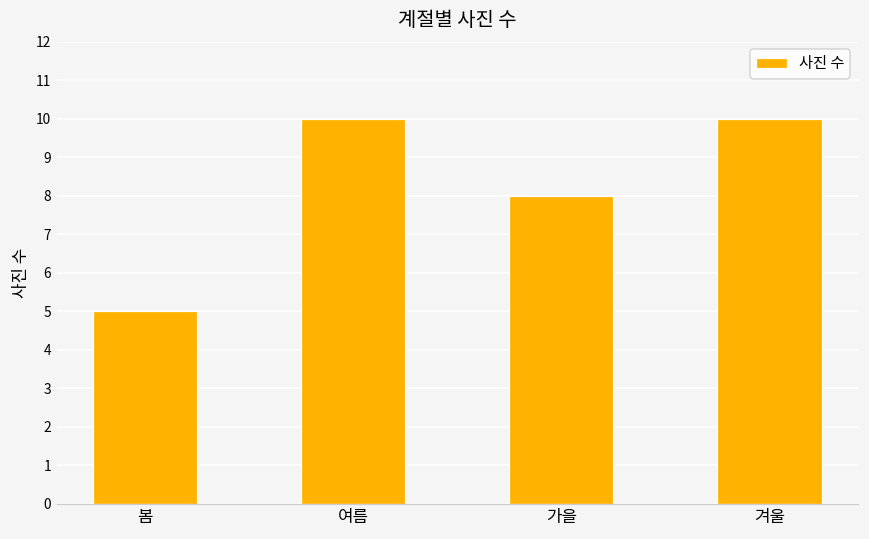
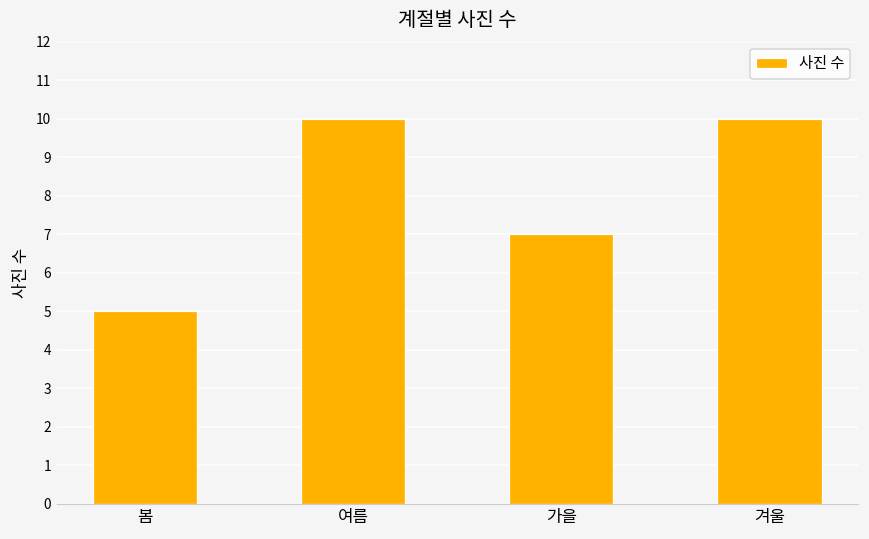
가을: 8 -> 7
